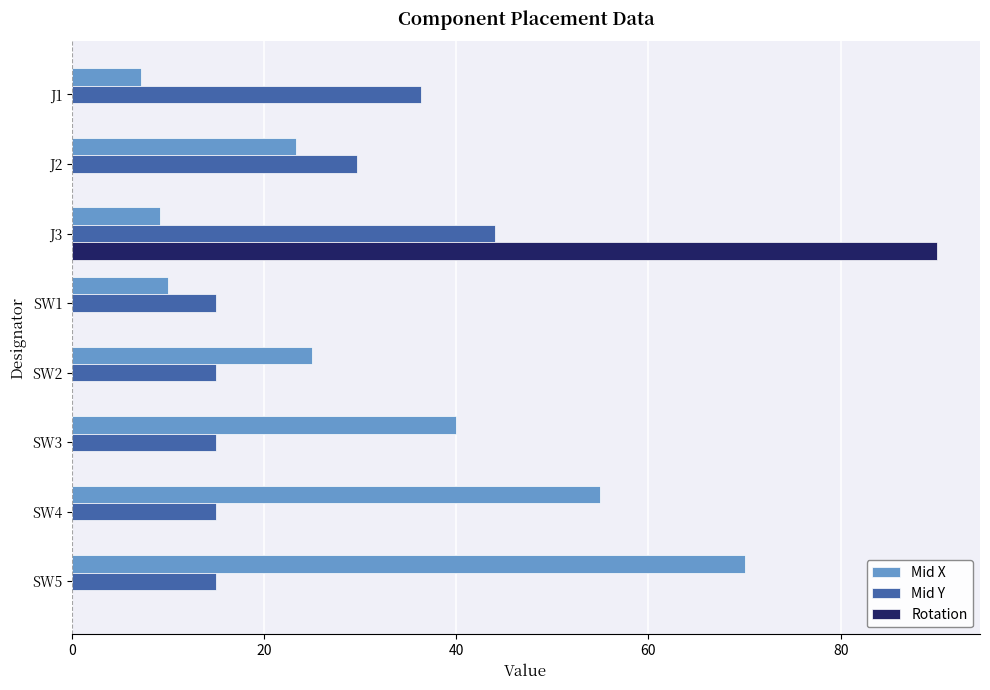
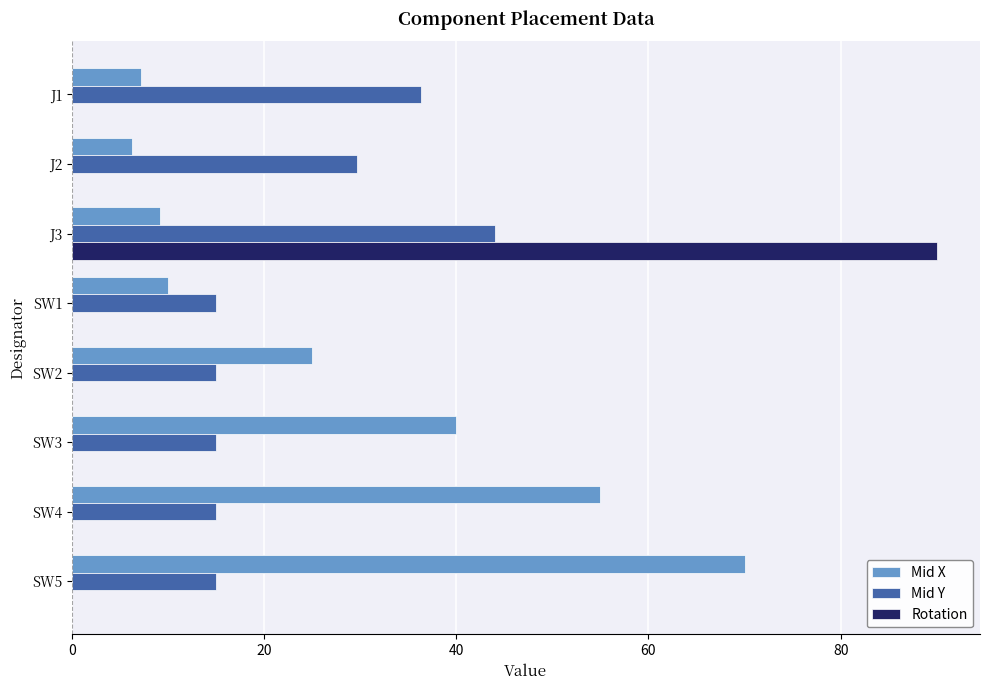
Mid X, J2: 23 -> 6
